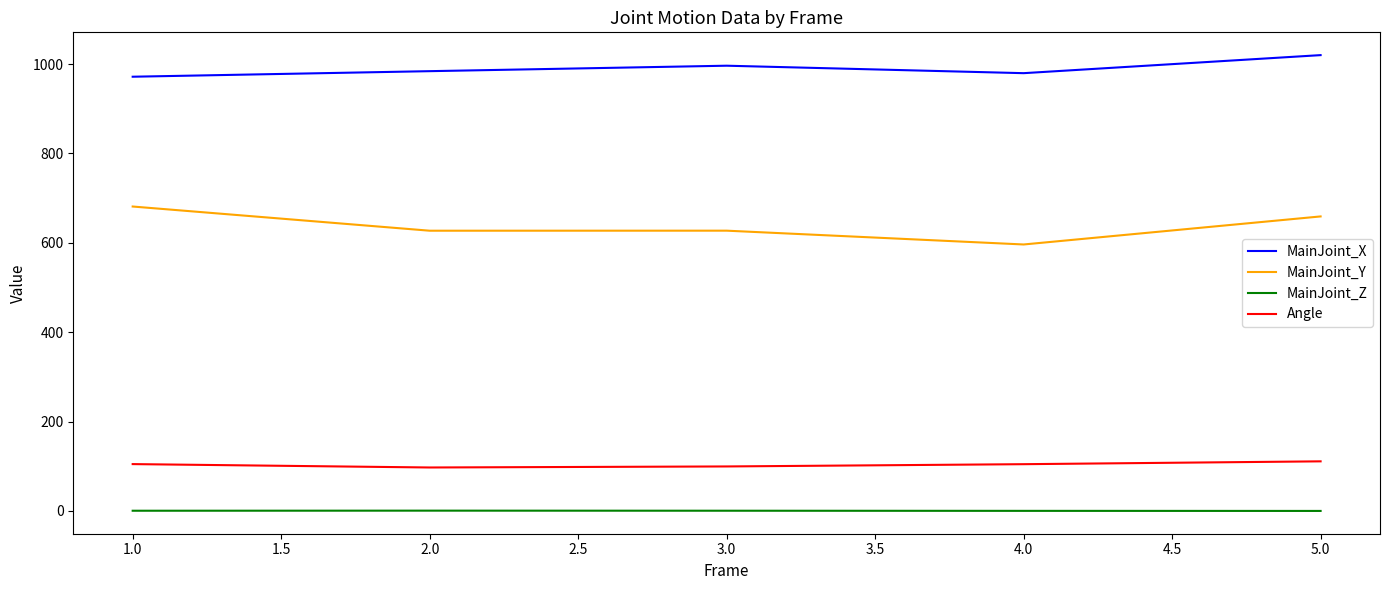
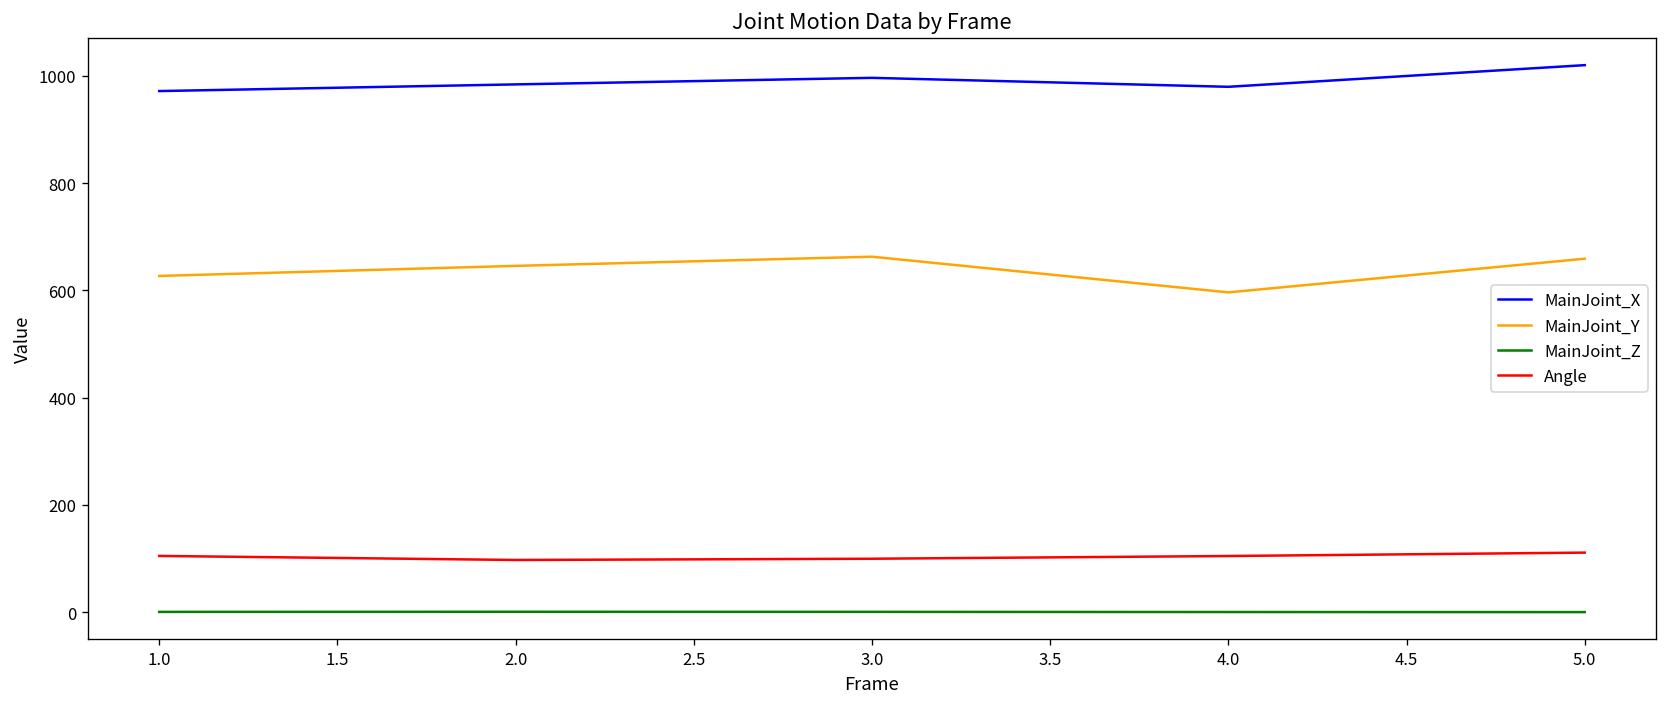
MainJoint_Y, 1.0: 680 -> 630
MainJoint_Y, 2.0: 630 -> 650
MainJoint_Y, 3.0: 630 -> 660
